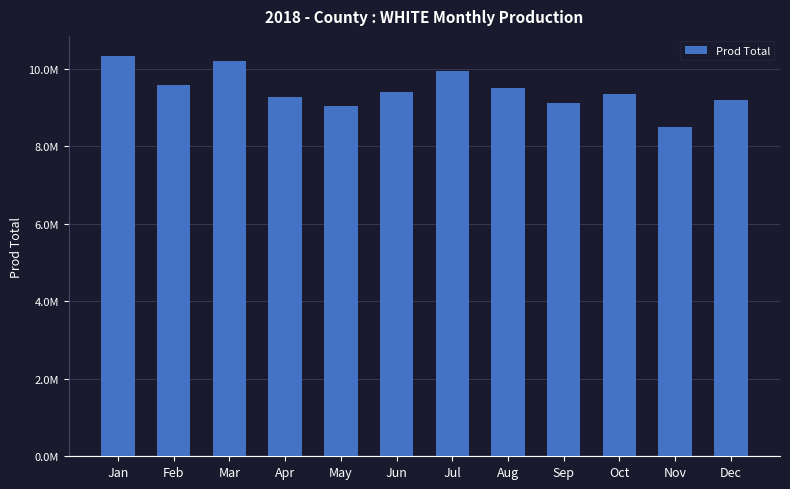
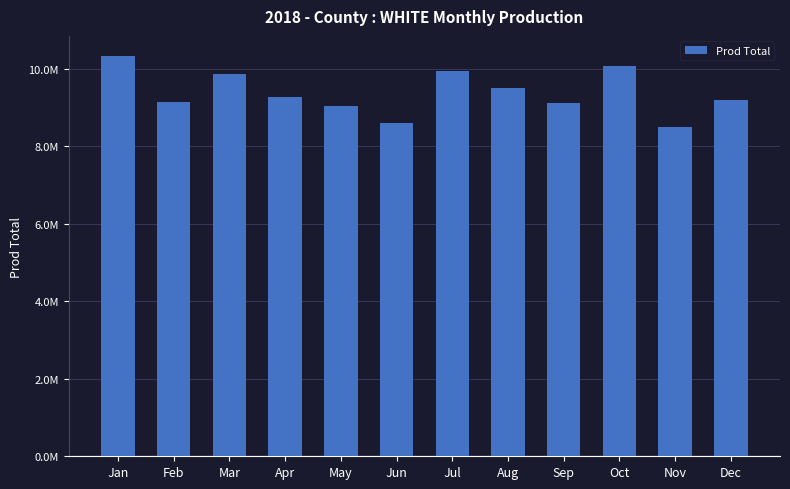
Feb: 9600000 -> 9200000
Mar: 10200000 -> 9900000
Jun: 9400000 -> 8600000
Oct: 9400000 -> 10100000
